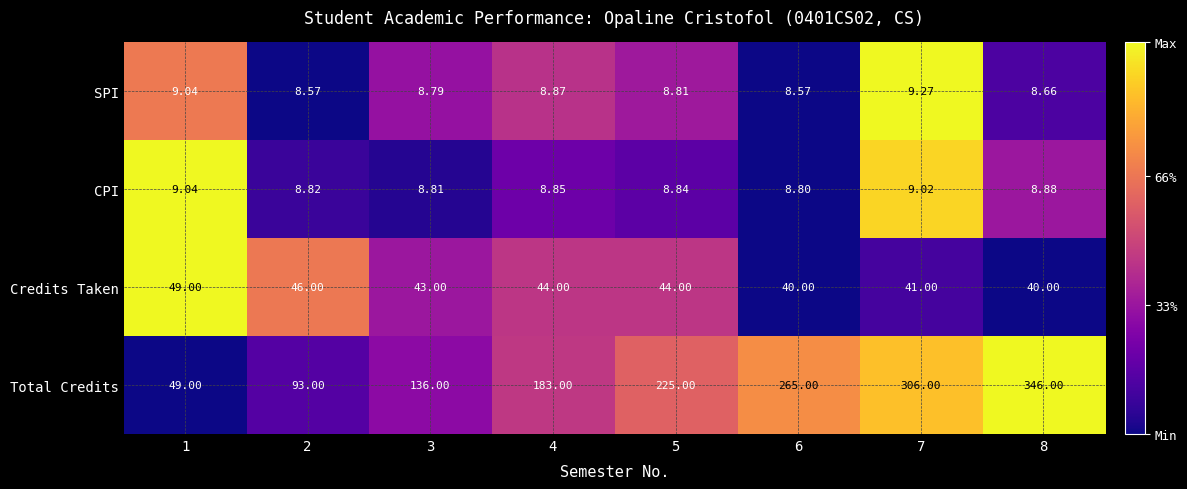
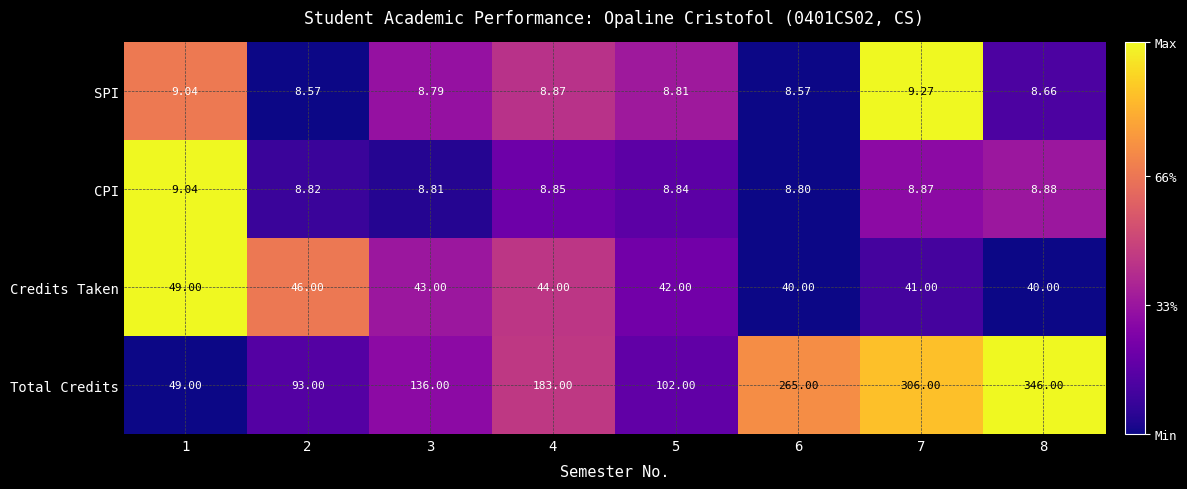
CPI, 7: 9.02 -> 8.87
Credits Taken, 5: 44.00 -> 42.00
Total Credits, 5: 225.00 -> 102.00
